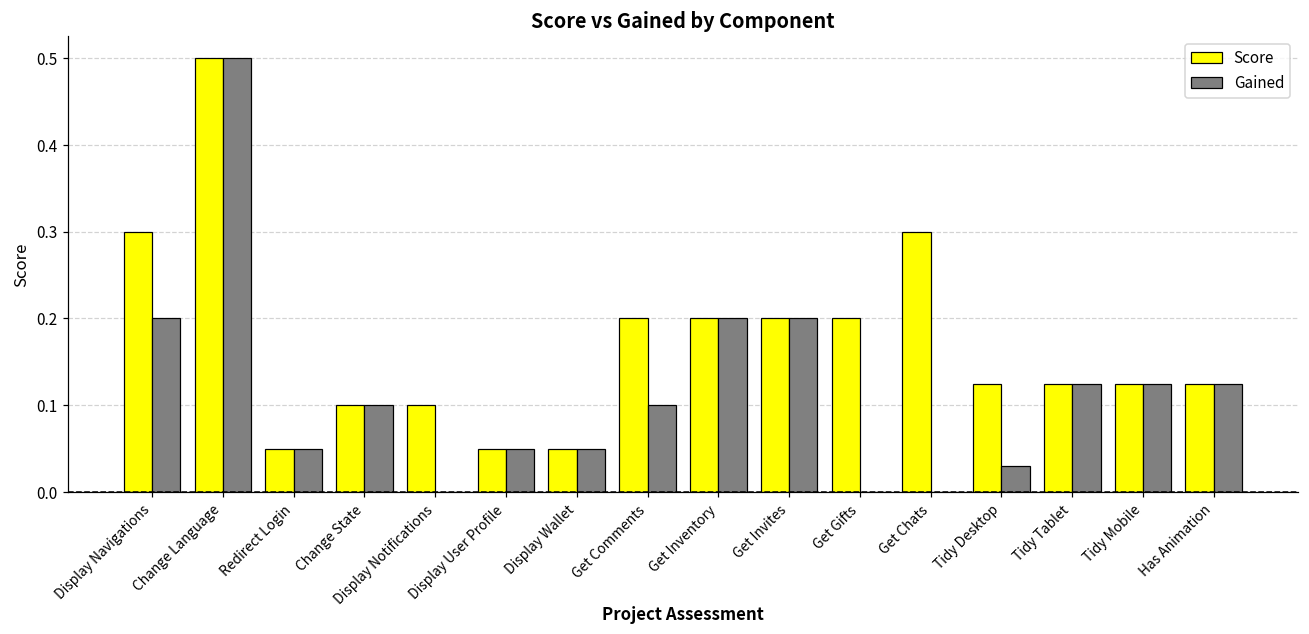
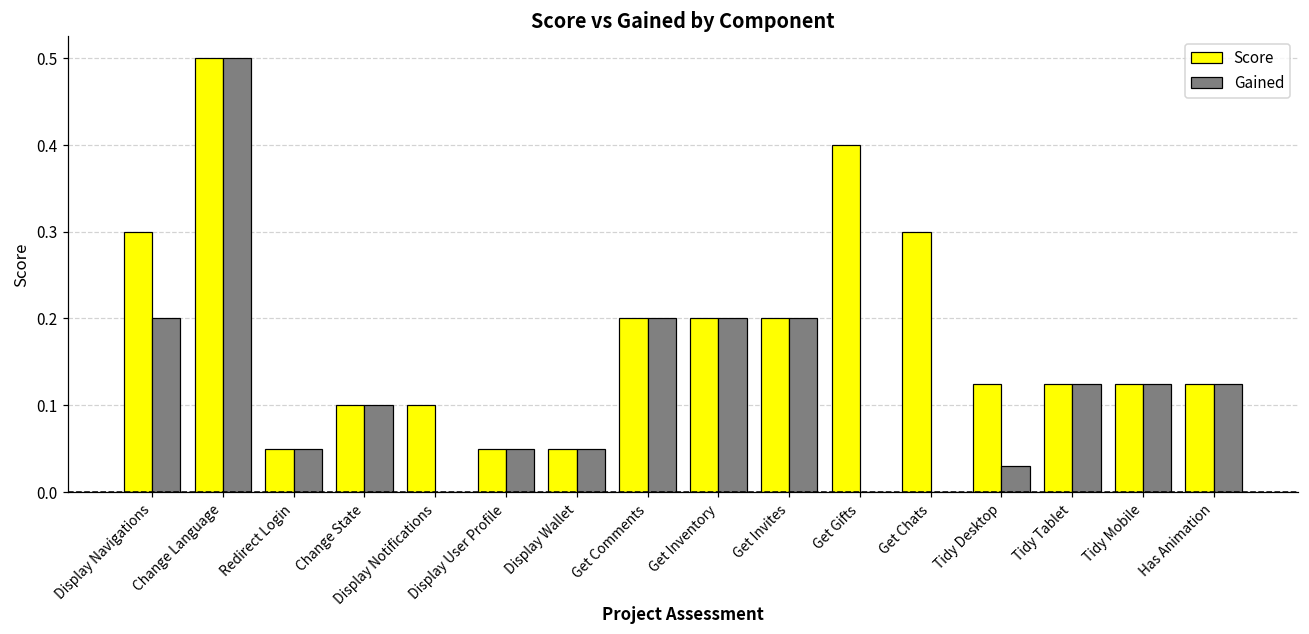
Gained, Get Comments: 0.1 -> 0.2
Score, Get Gifts: 0.2 -> 0.4
